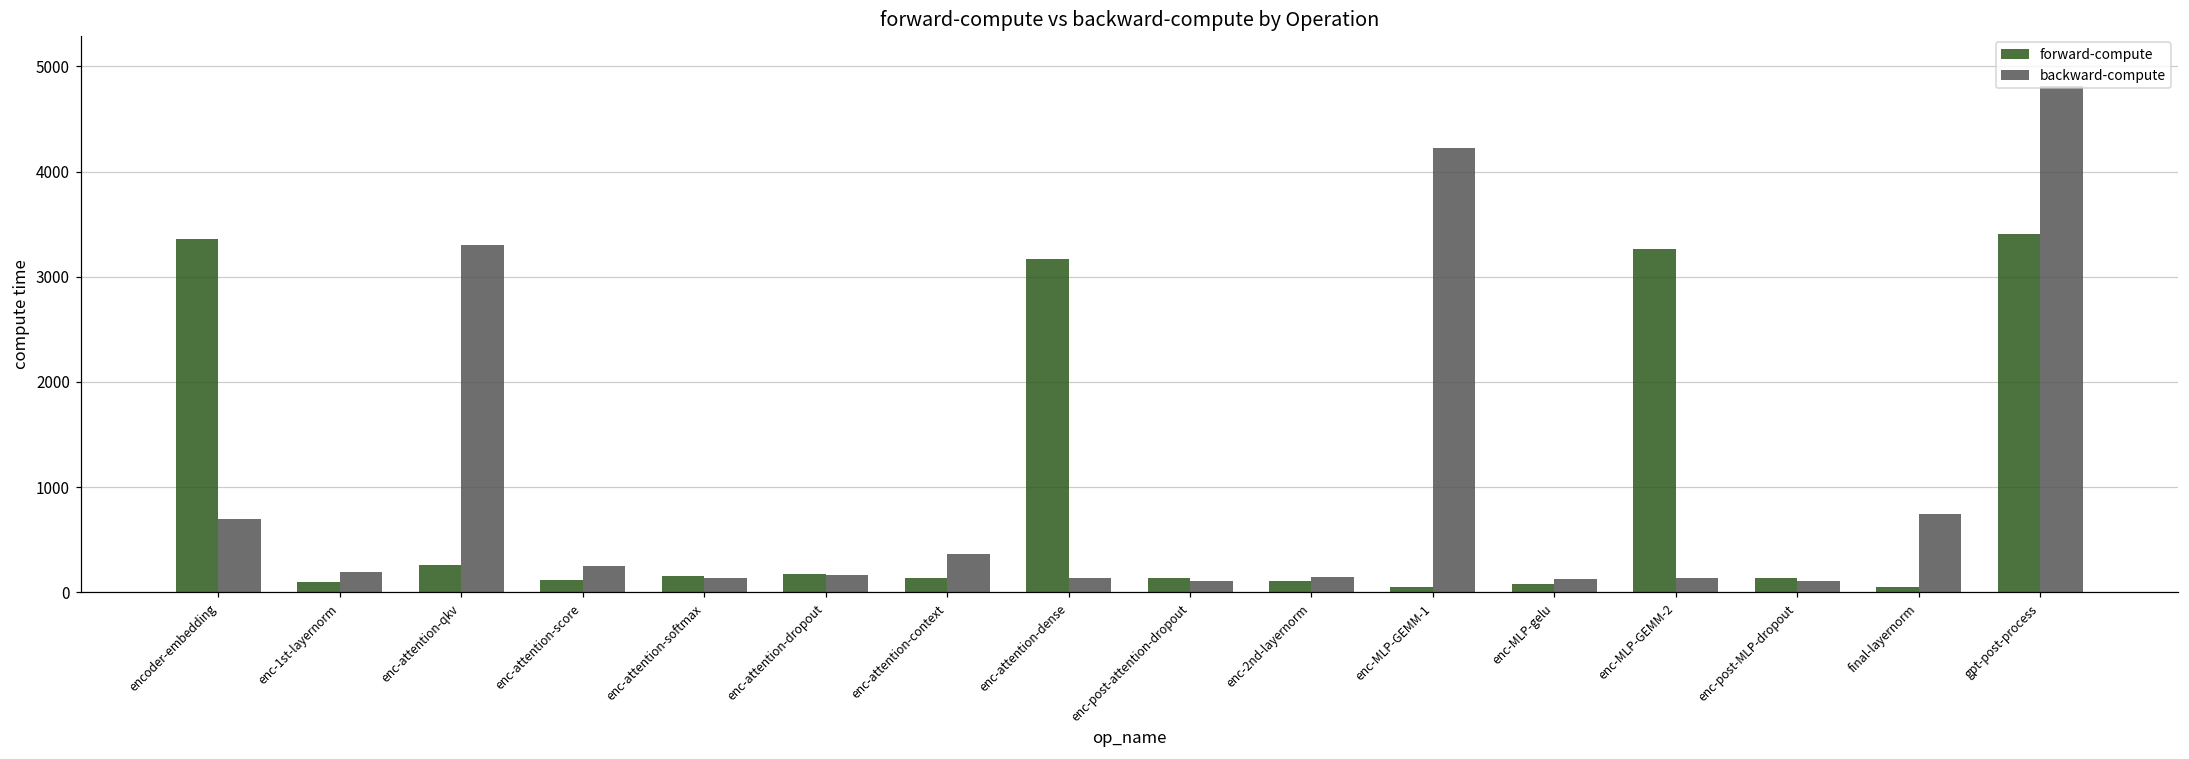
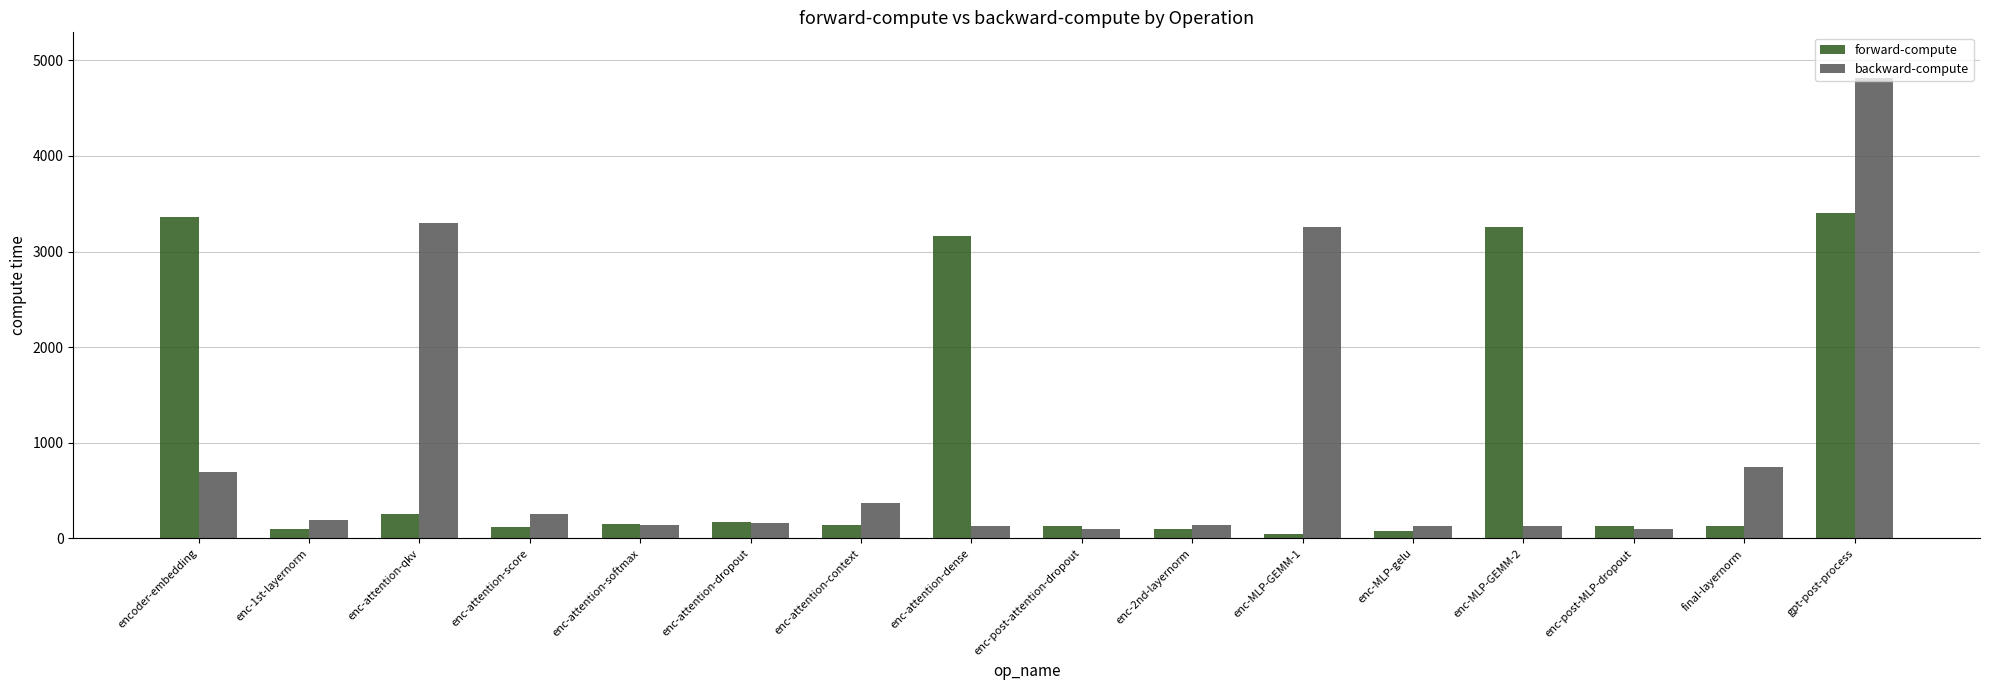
backward-compute, enc-MLP-GEMM-1: 4200 -> 3300
forward-compute, final-layernorm: 0 -> 100
